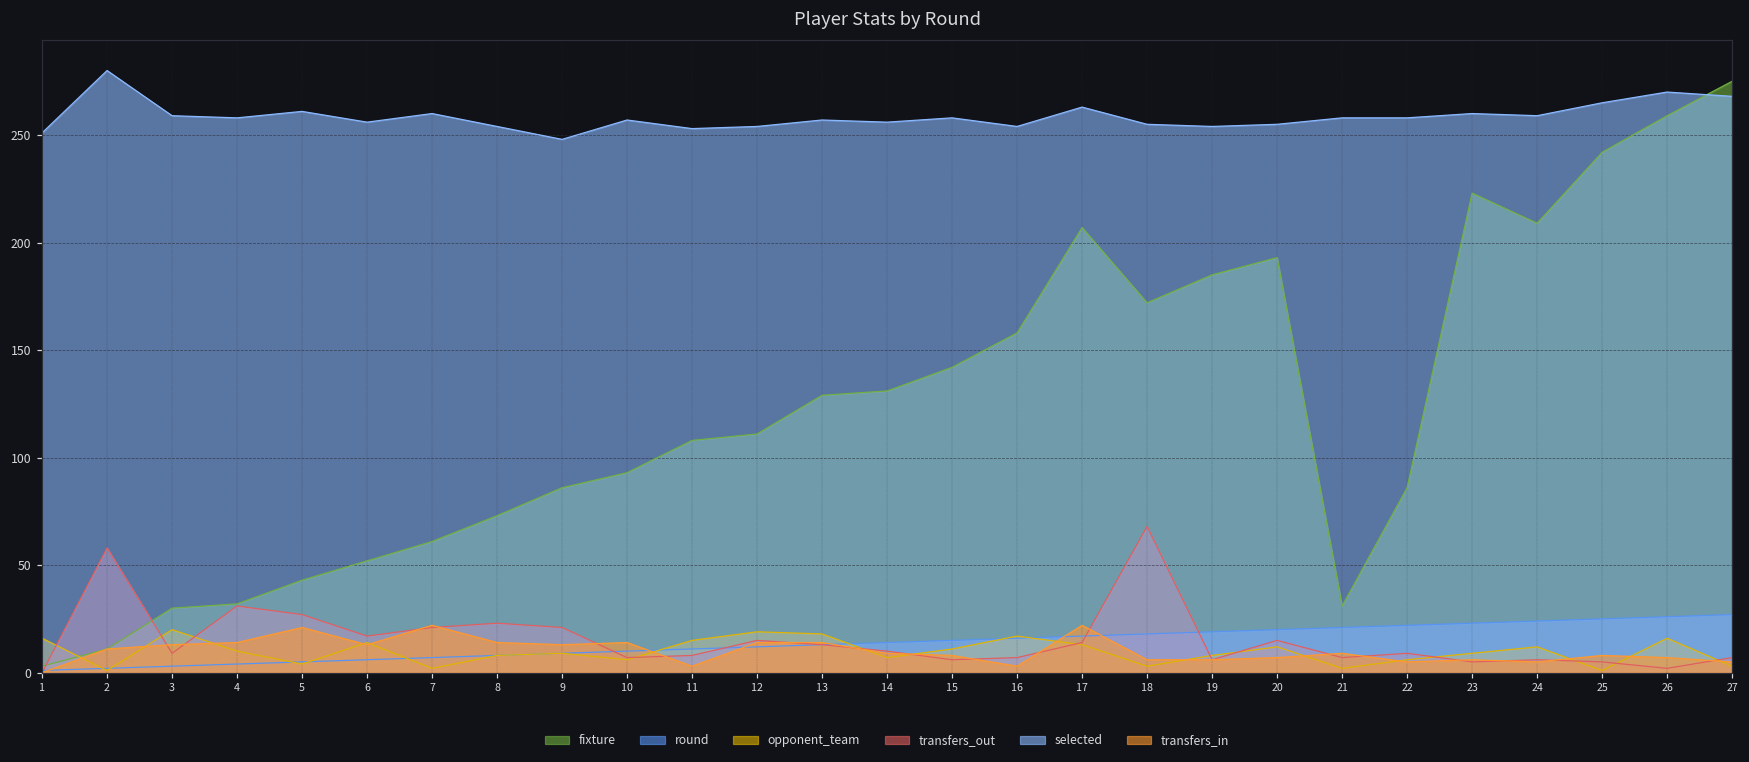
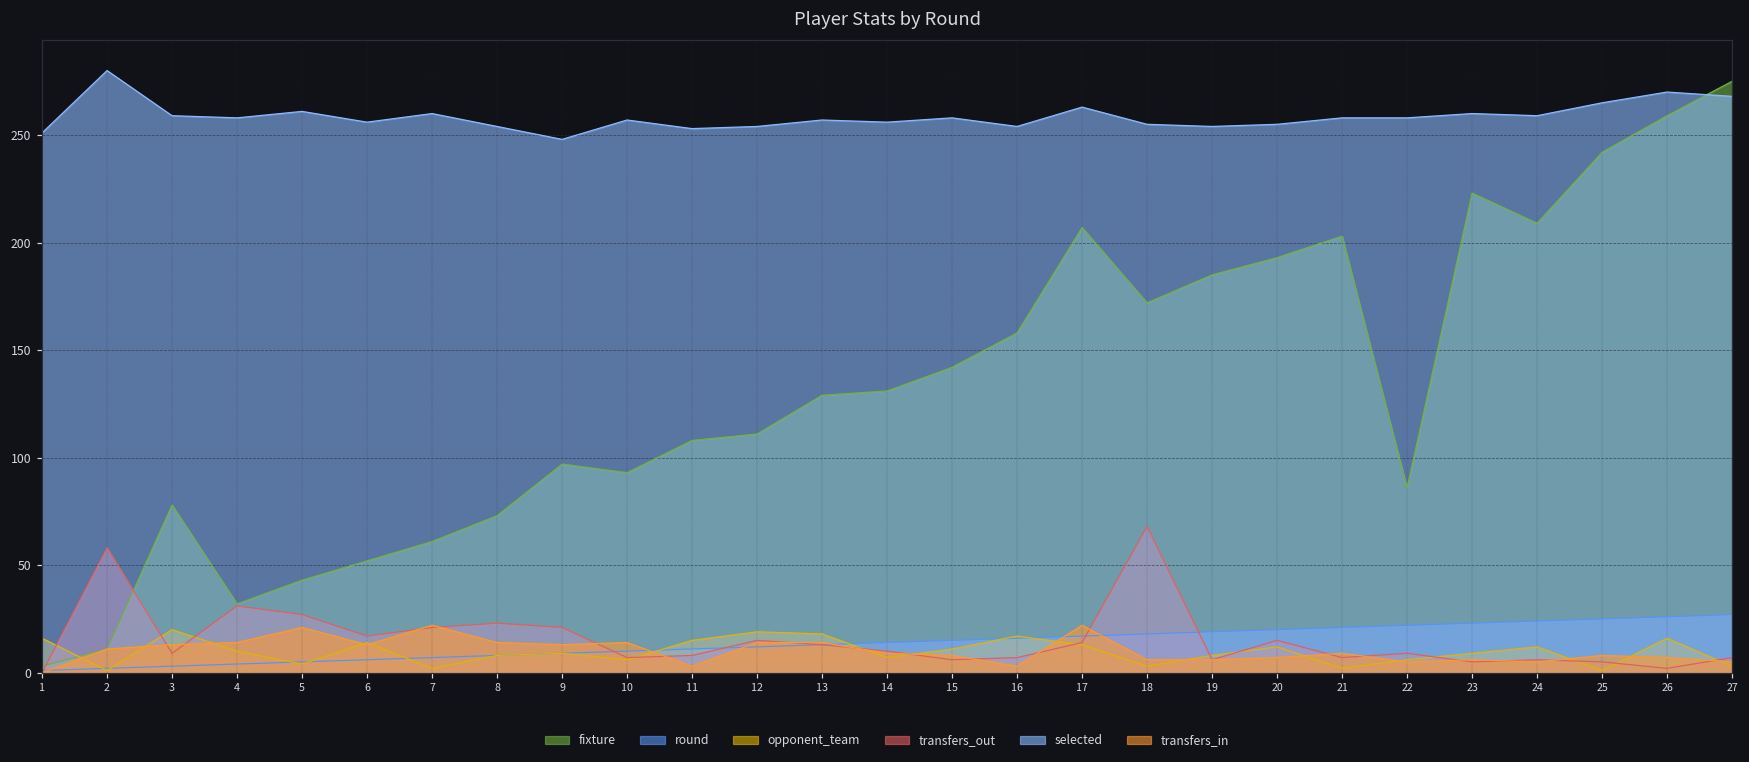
fixture, 3: 30 -> 78
fixture, 9: 86 -> 97
fixture, 21: 31 -> 203
